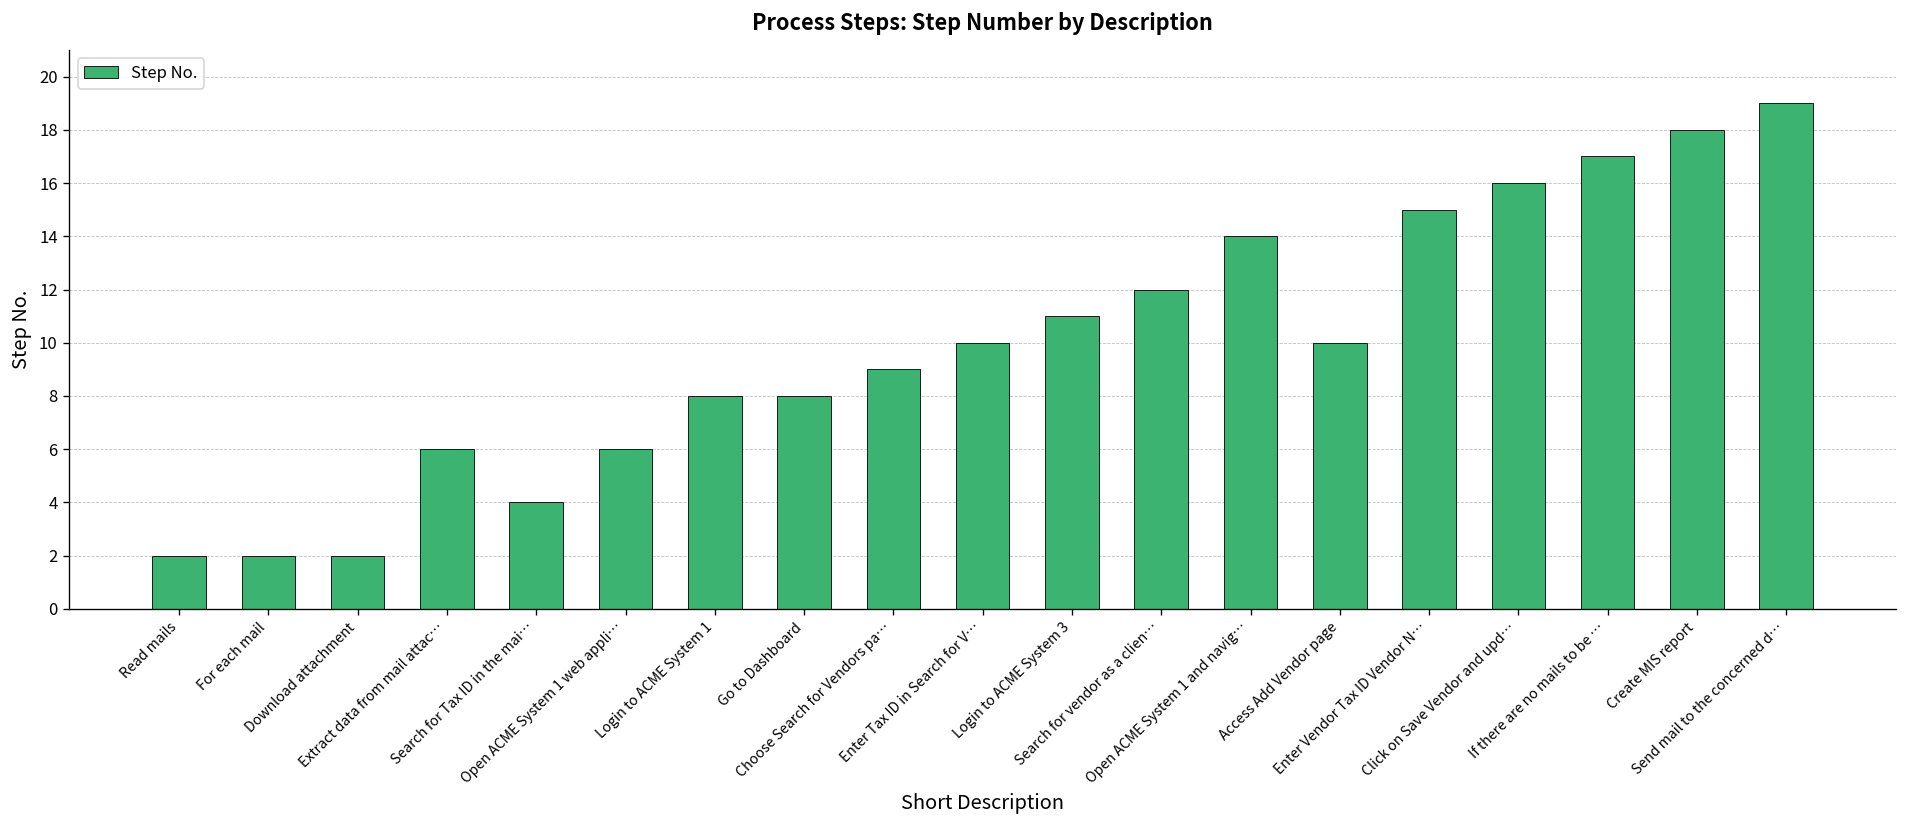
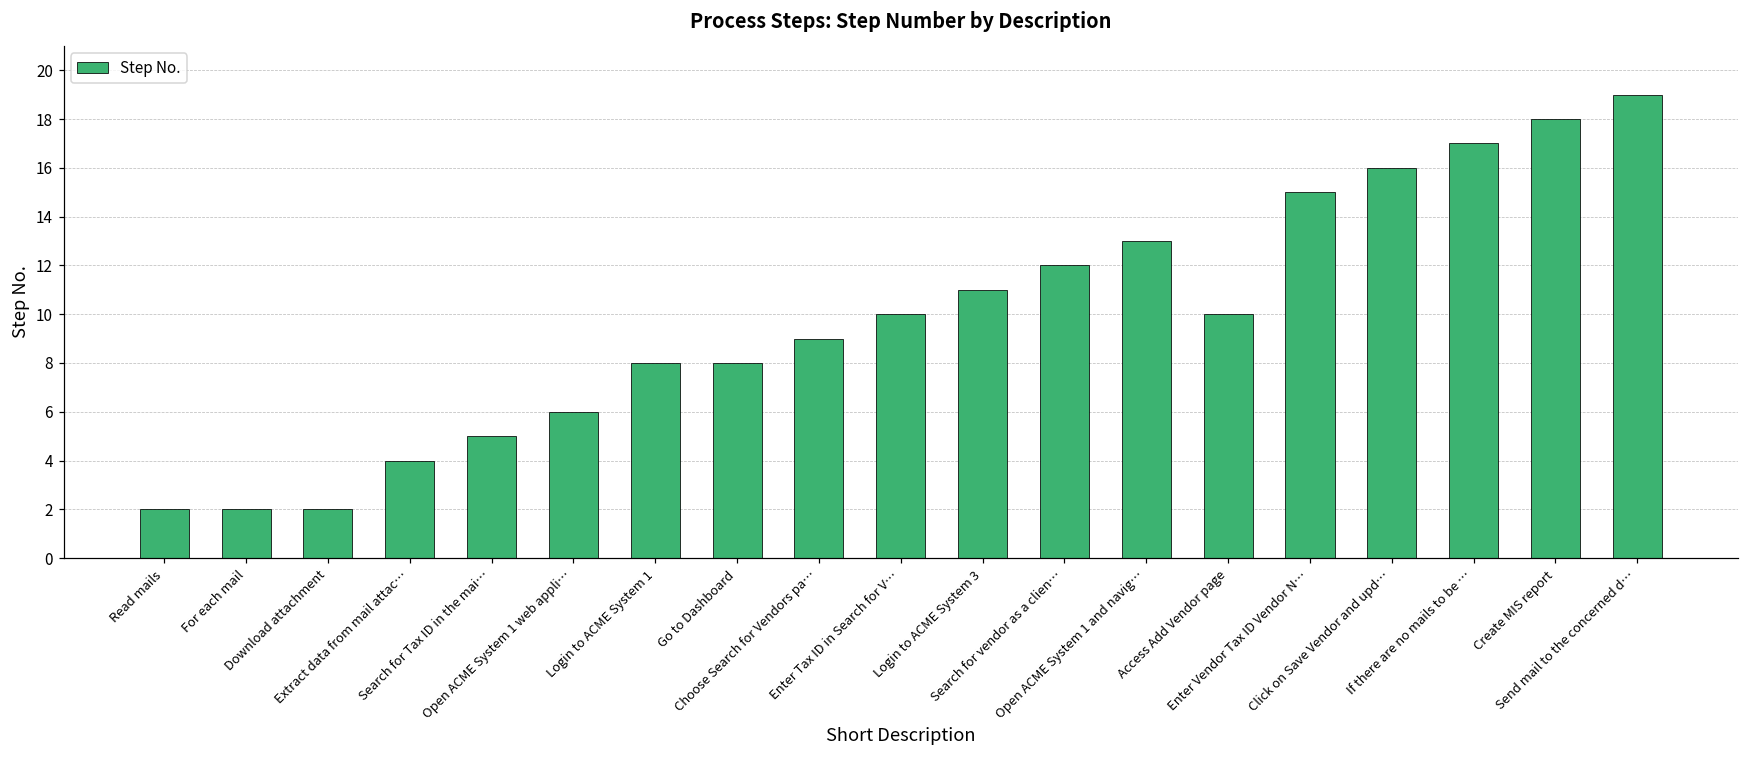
Extract data from mail attac…: 6 -> 4
Search for Tax ID in the mai…: 4 -> 5
Open ACME System 1 and navig…: 14 -> 13
